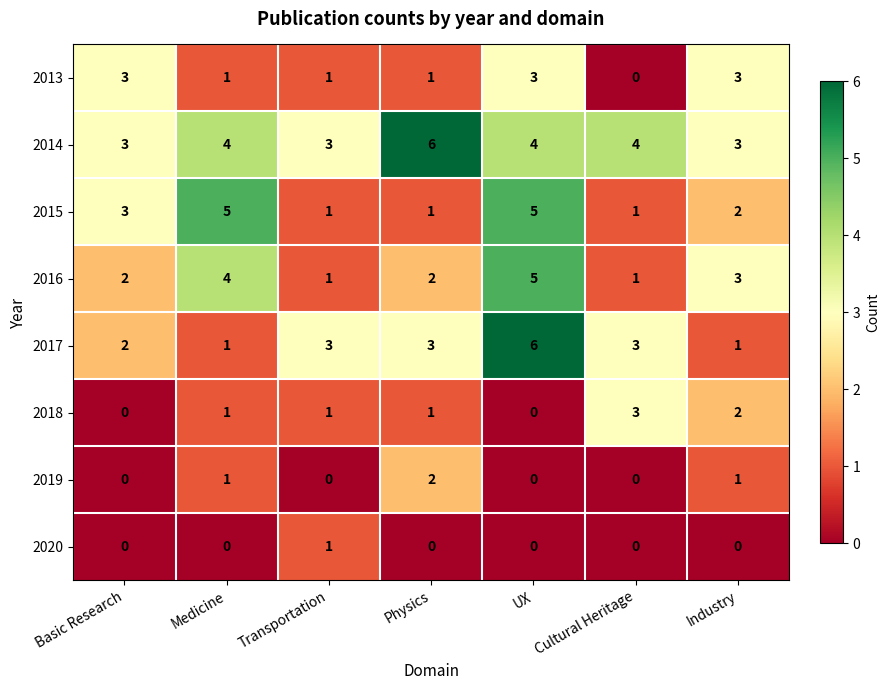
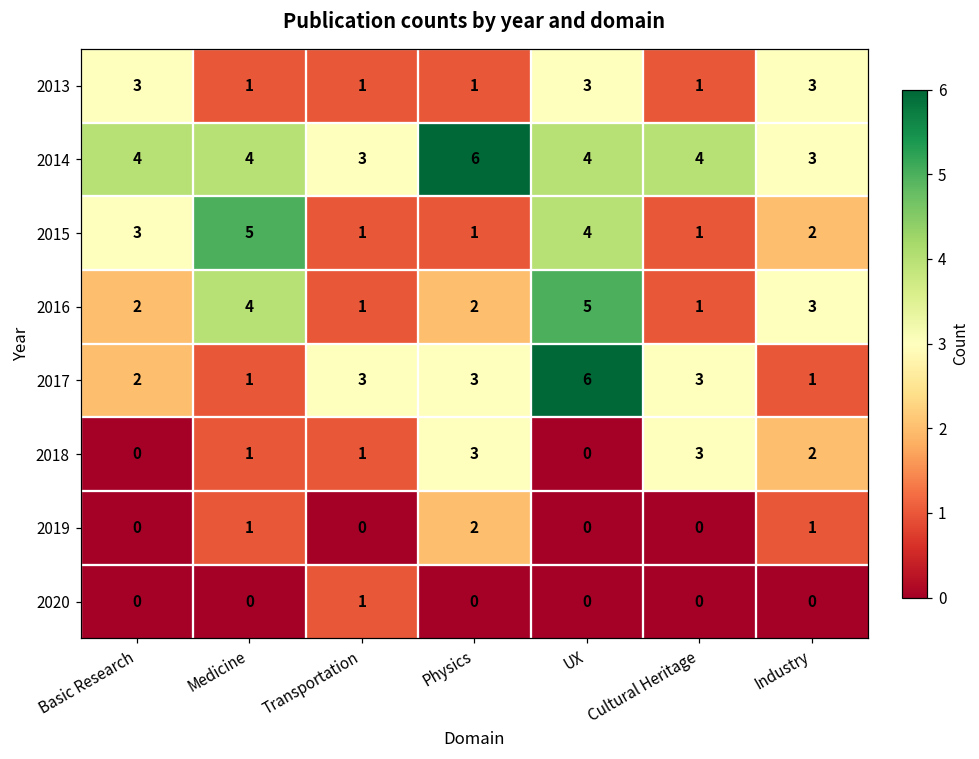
2013, Cultural Heritage: 0 -> 1
2014, Basic Research: 3 -> 4
2015, UX: 5 -> 4
2018, Physics: 1 -> 3
